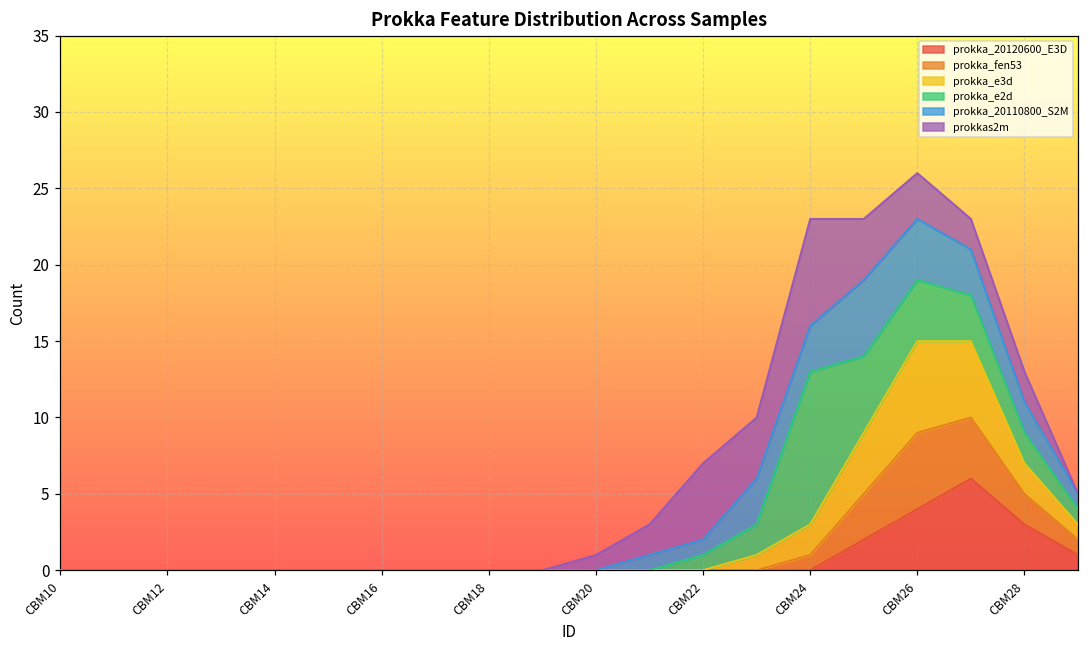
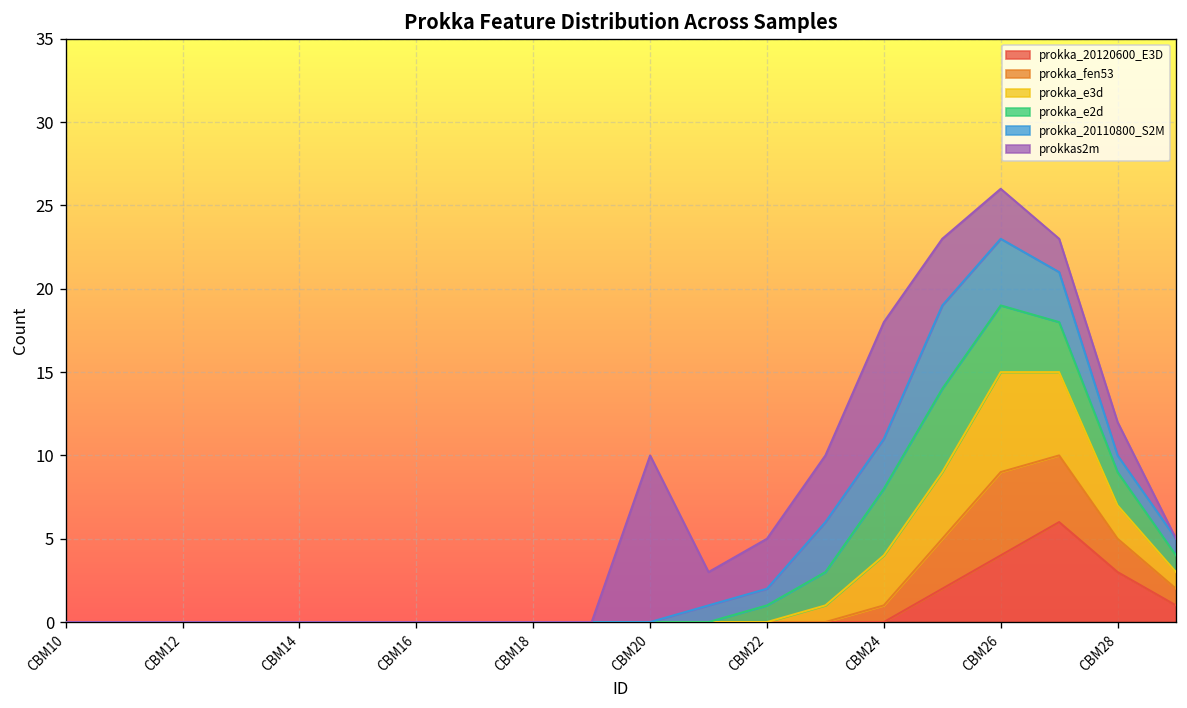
prokkas2m, CBM20: 1 -> 10
prokkas2m, CBM22: 5 -> 3
prokka_e3d, CBM24: 2 -> 3
prokka_e2d, CBM24: 10 -> 4
prokka_20110800_S2M, CBM28: 2 -> 1
